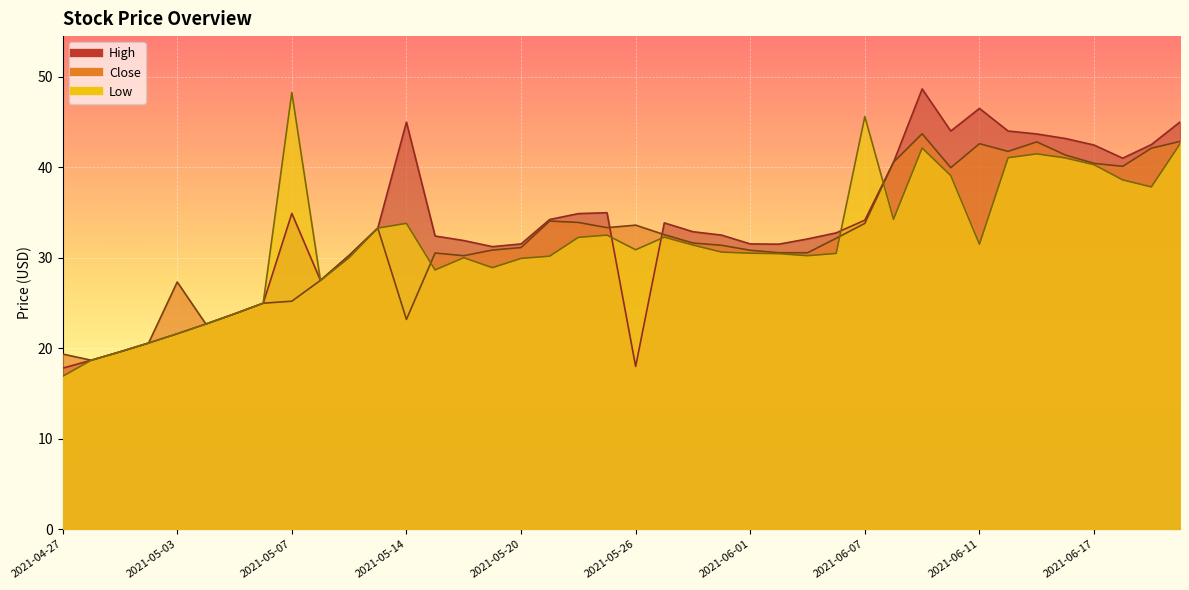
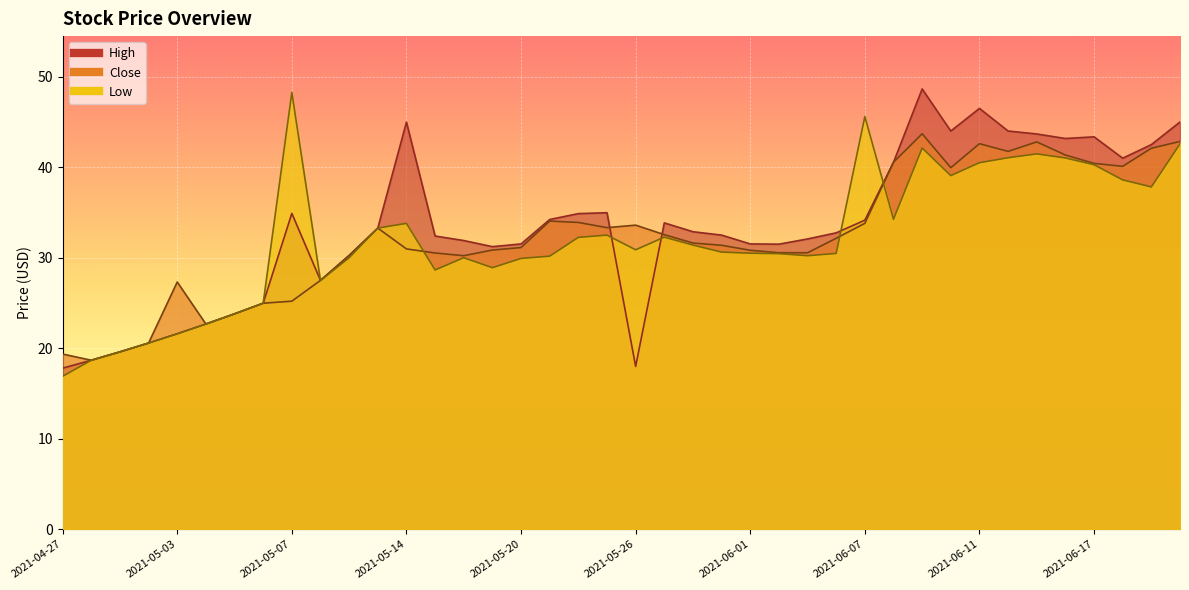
Close, 2021-05-14: 23 -> 31
Low, 2021-06-11: 32 -> 41
High, 2021-06-17: 42 -> 43
